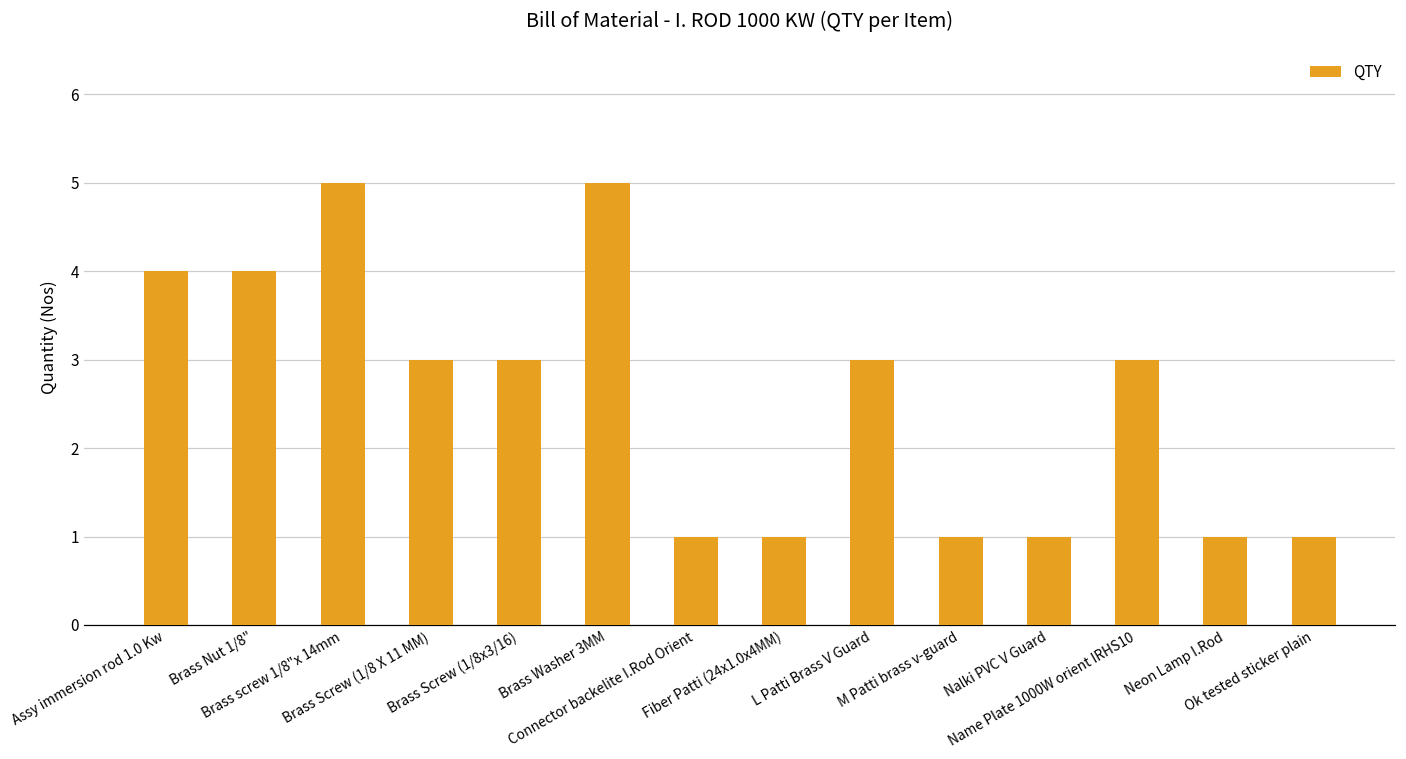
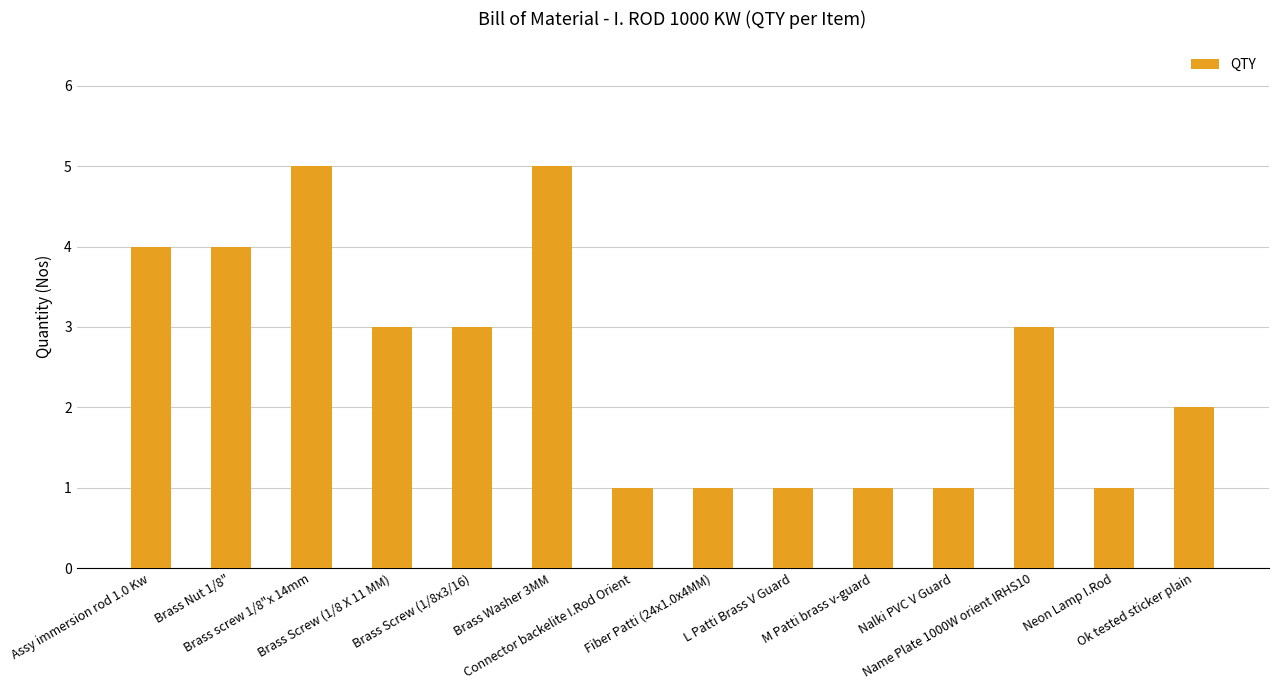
L Patti Brass V Guard: 3 -> 1
Ok tested sticker plain: 1 -> 2
